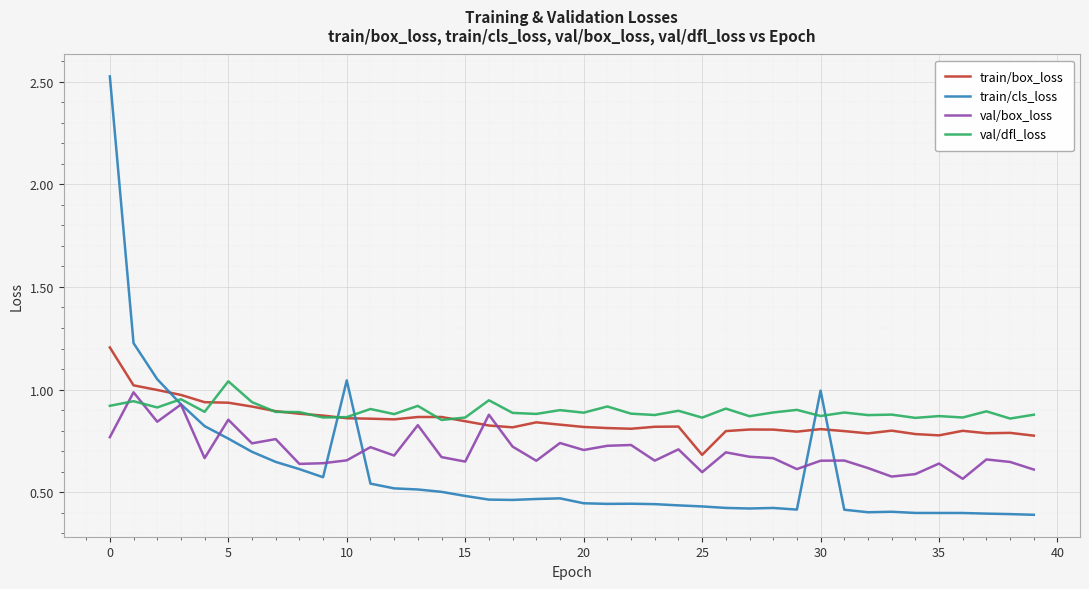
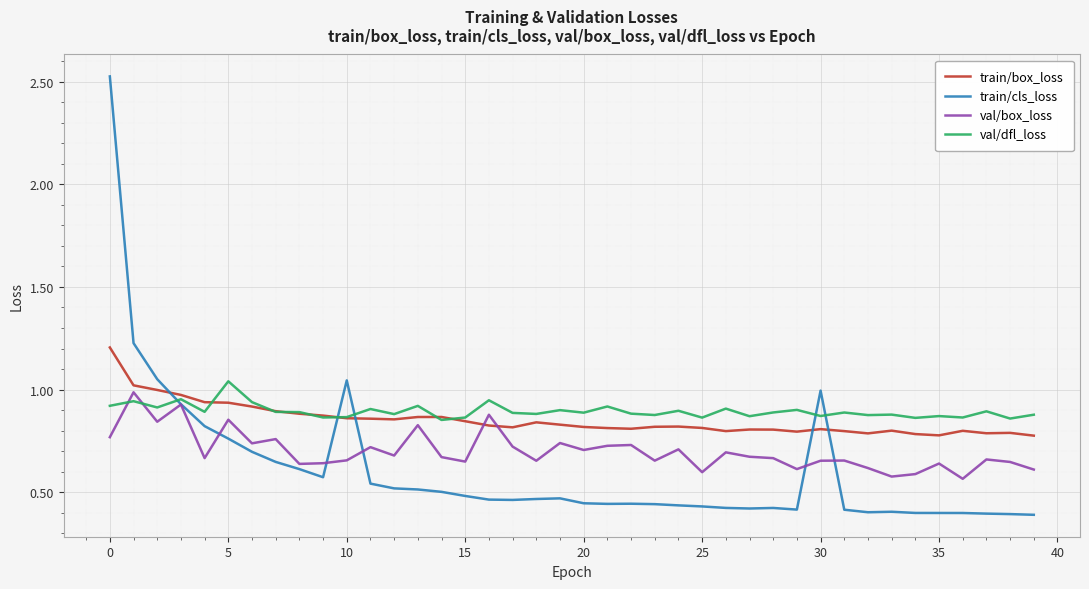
train/box_loss, 25: 0.68 -> 0.81
